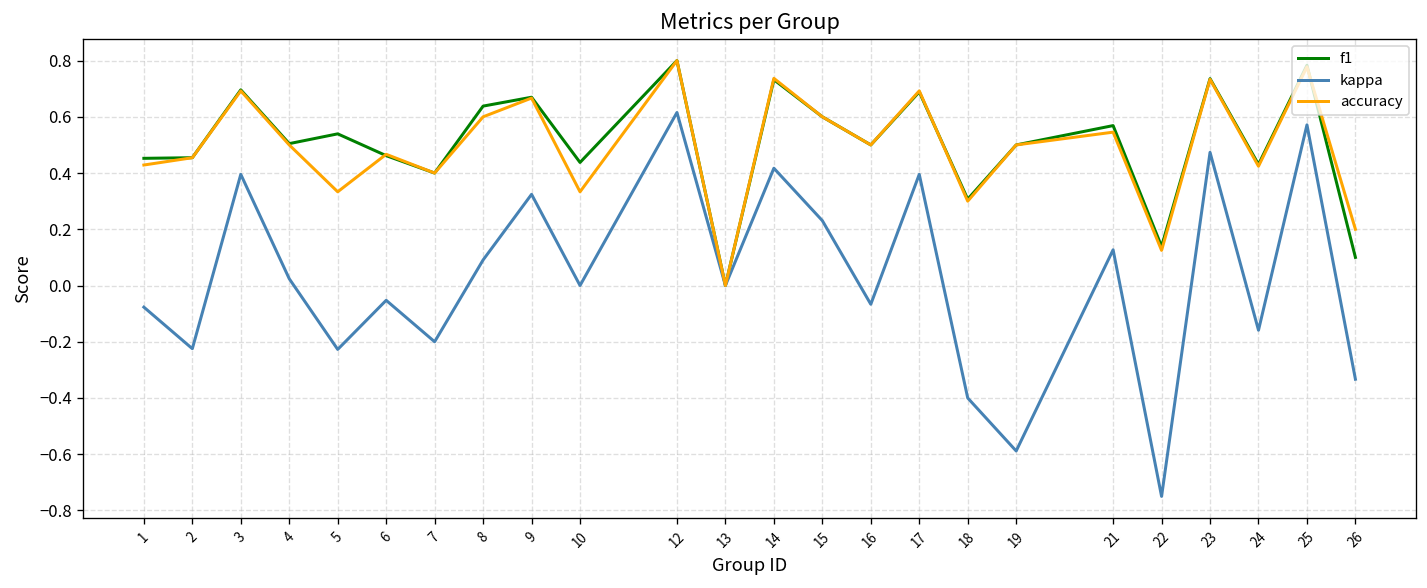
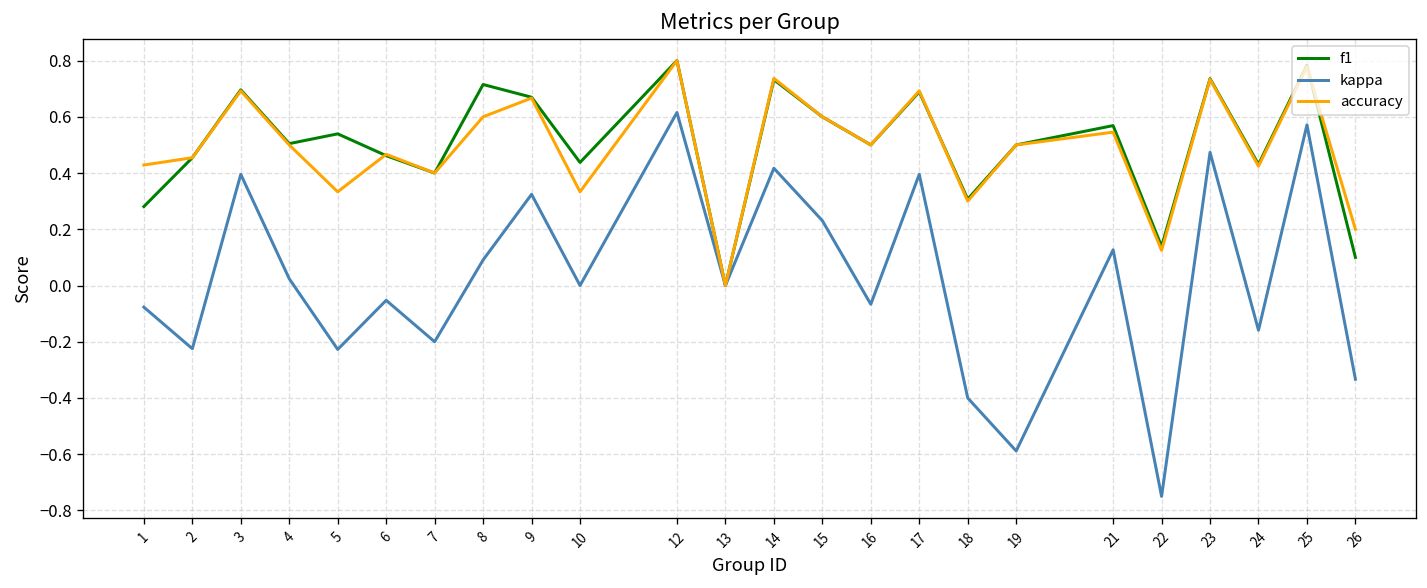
f1, 1: 0.45 -> 0.28
f1, 8: 0.64 -> 0.71
